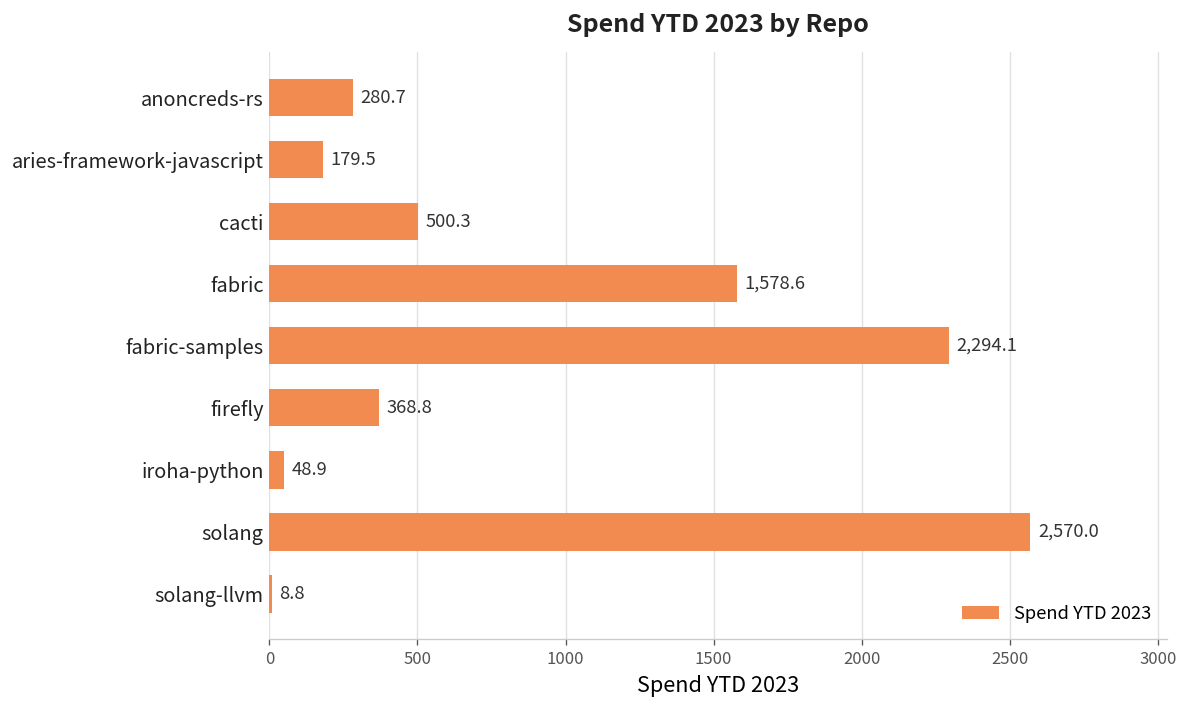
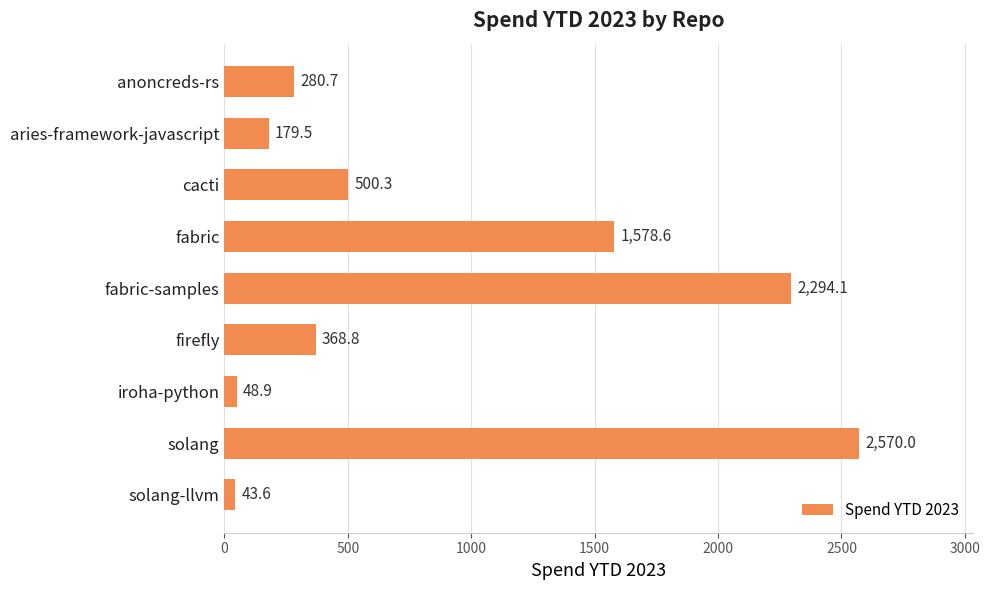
solang-llvm: 8.8 -> 43.6
